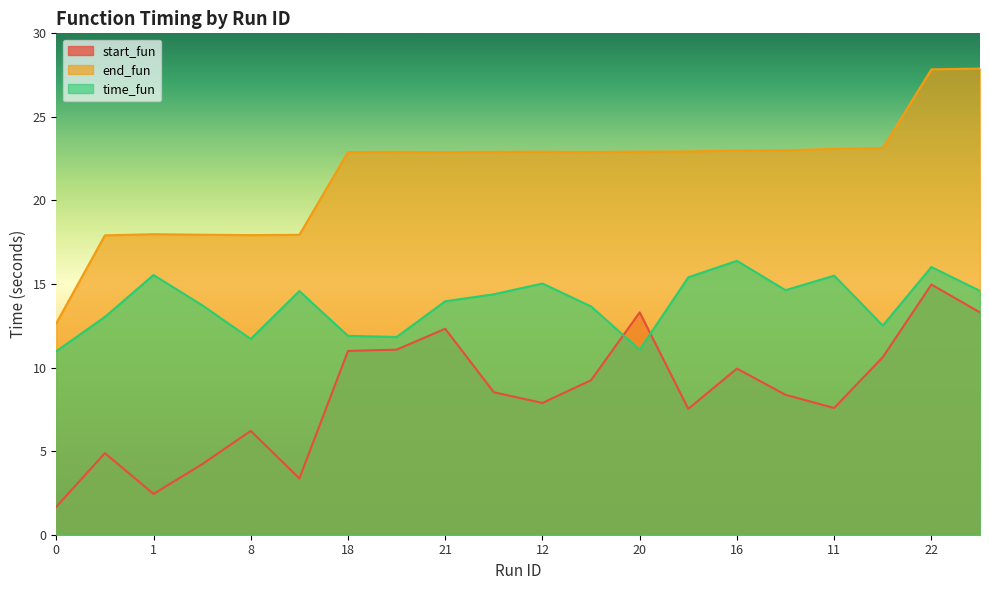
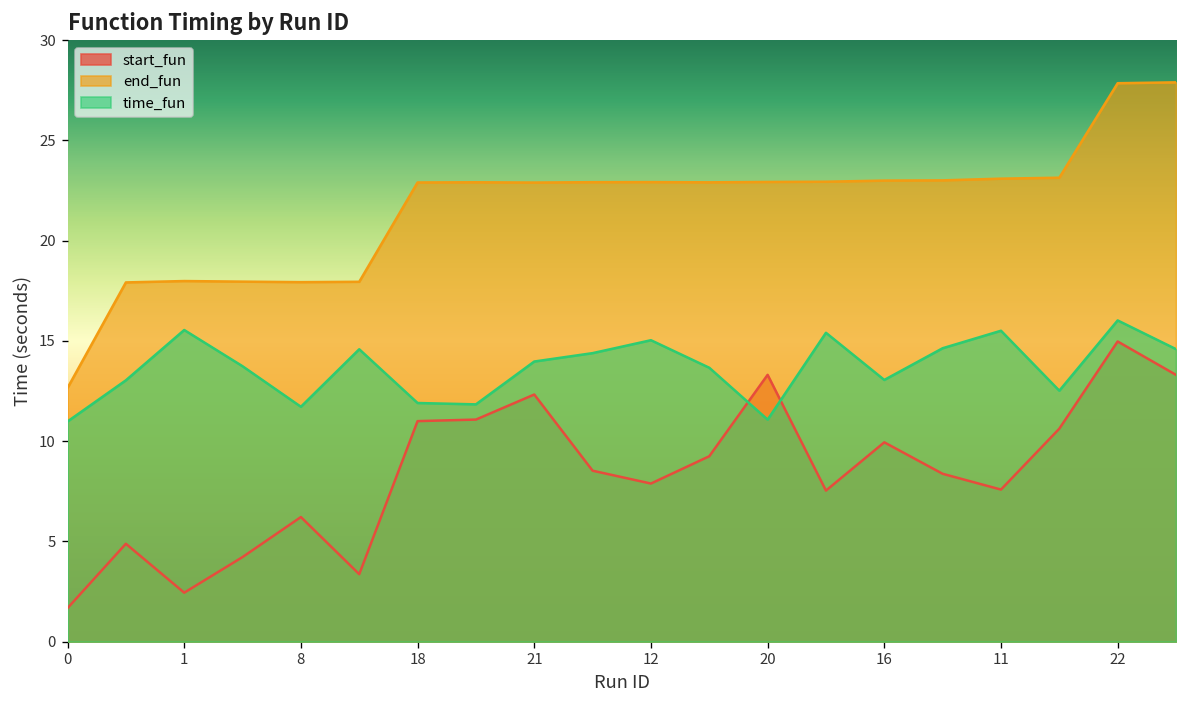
time_fun, 16: 16.4 -> 13.1
